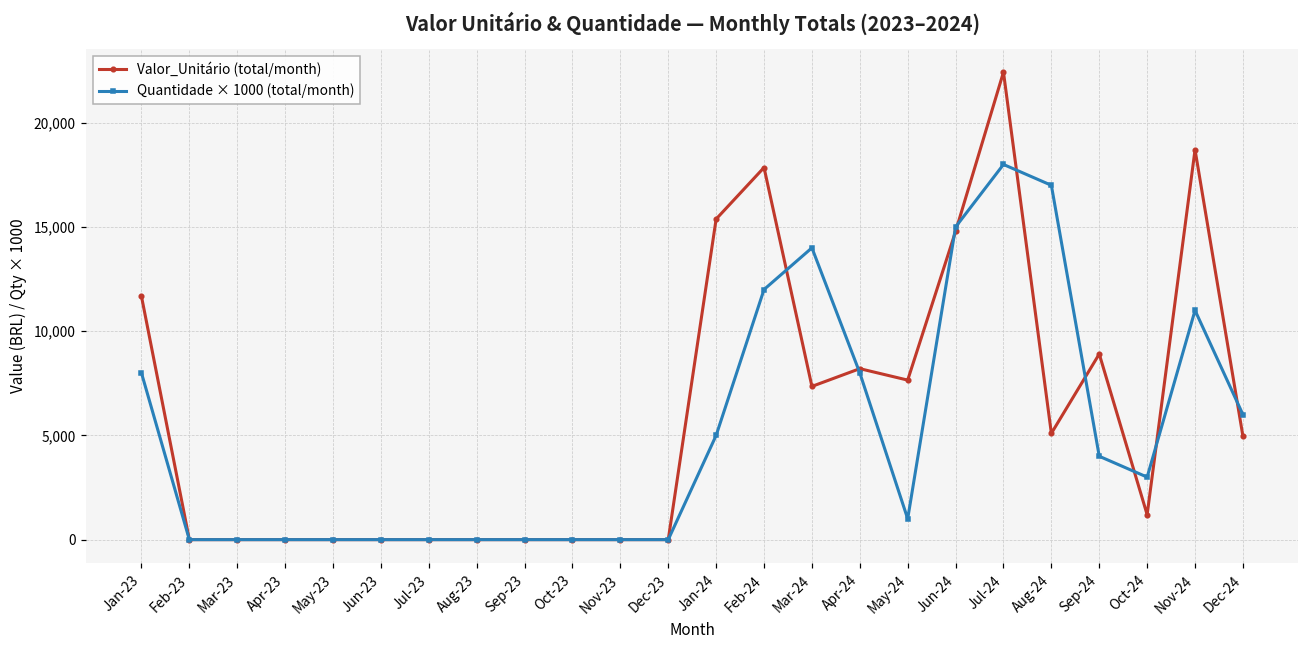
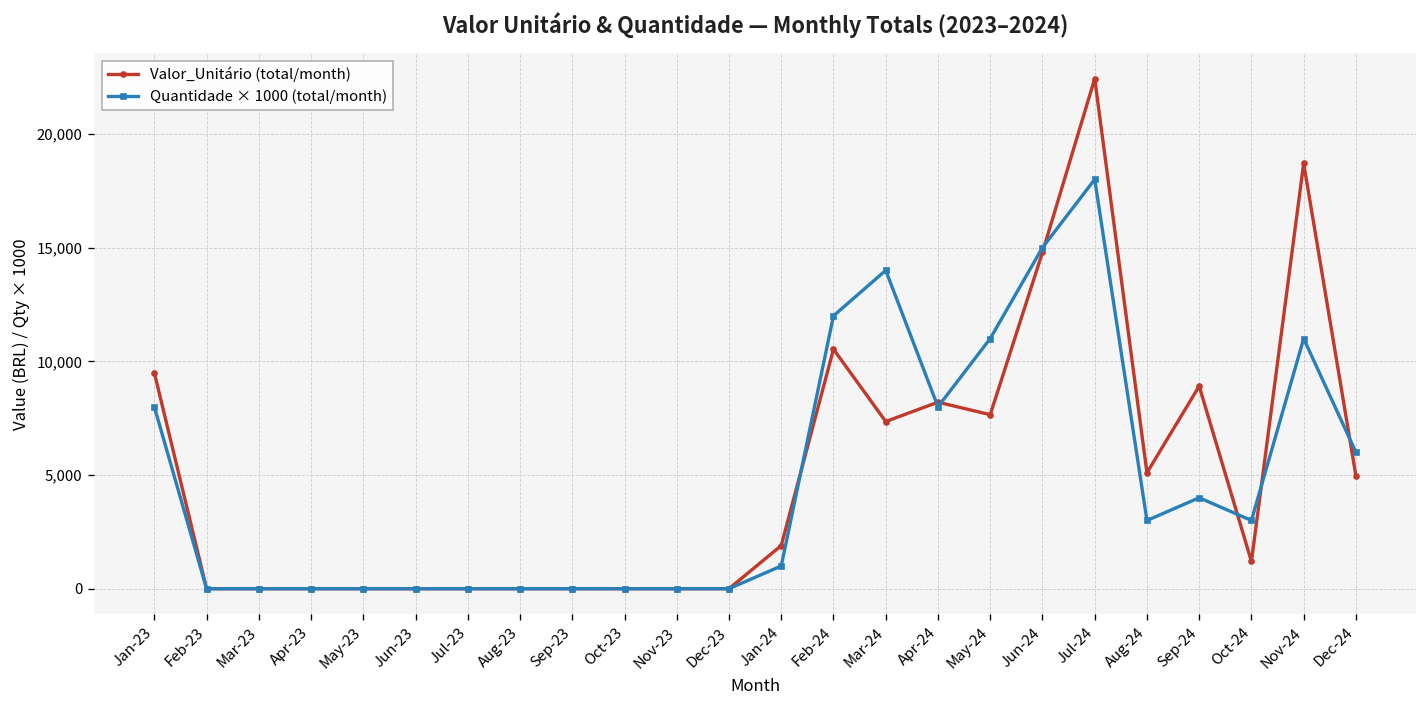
Valor_Unitário (total/month), Jan-23: 11,700 -> 9,500
Valor_Unitário (total/month), Jan-24: 15,400 -> 1,900
Quantidade × 1000 (total/month), Jan-24: 5,000 -> 1,000
Valor_Unitário (total/month), Feb-24: 17,900 -> 10,500
Quantidade × 1000 (total/month), May-24: 1,000 -> 11,000
Quantidade × 1000 (total/month), Aug-24: 17,000 -> 3,000
